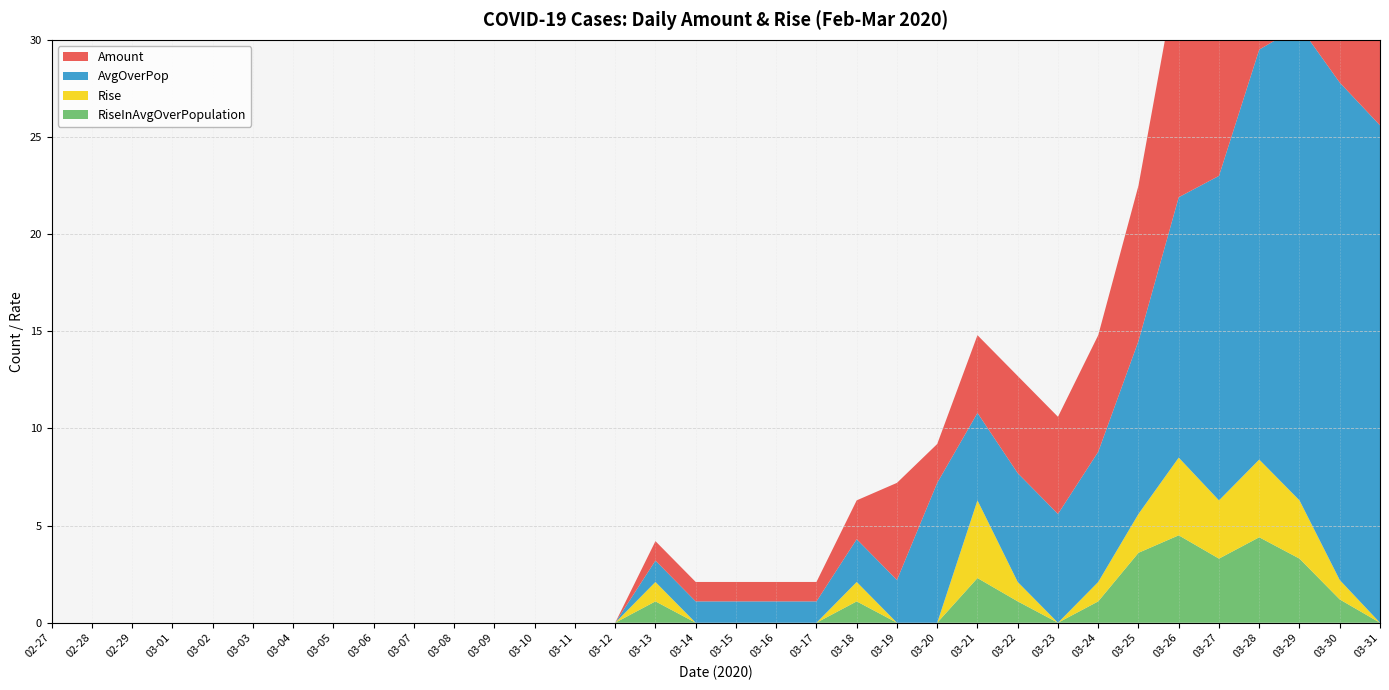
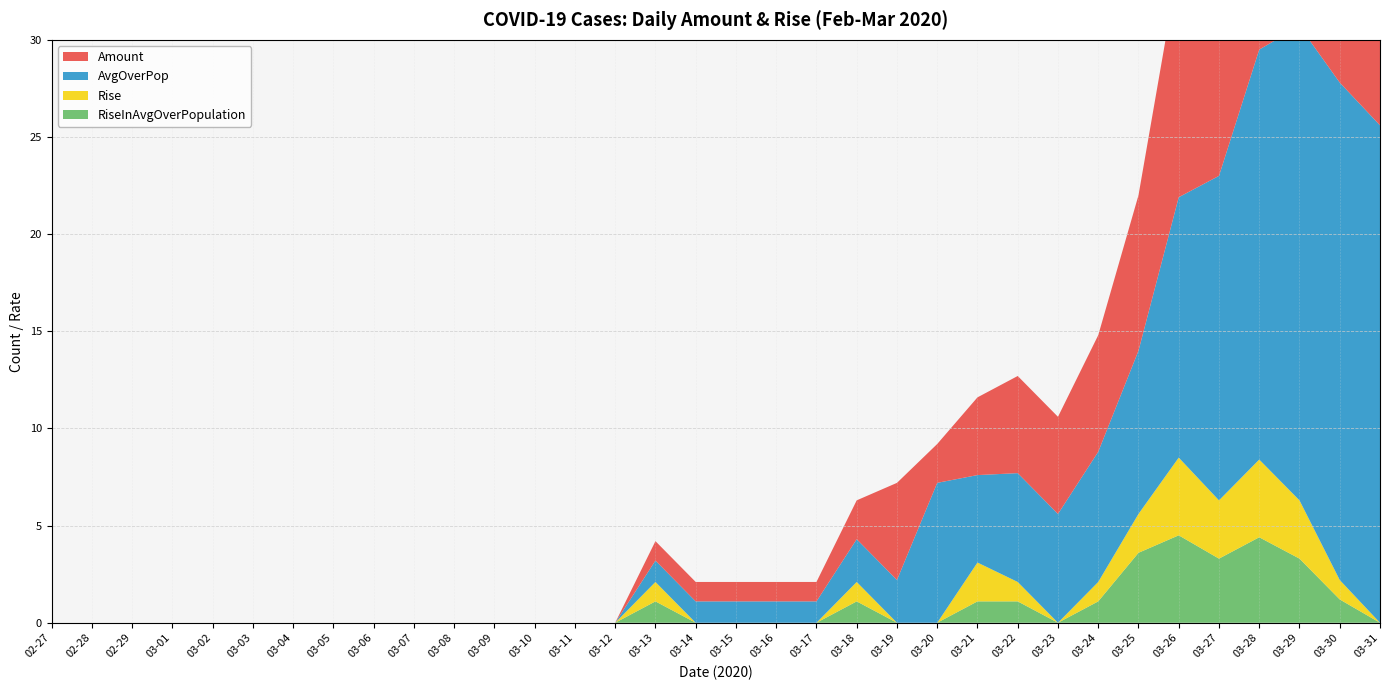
RiseInAvgOverPopulation, 03-21: 2.3 -> 1.1
Rise, 03-21: 4 -> 2
AvgOverPop, 03-25: 8.9 -> 8.4
